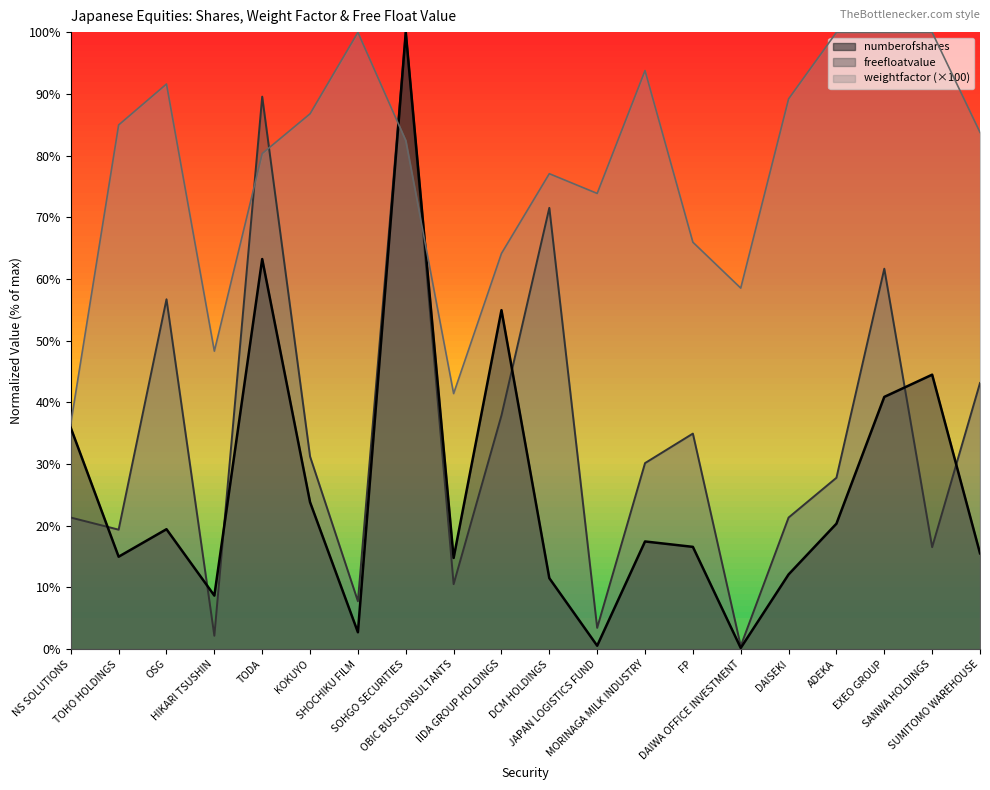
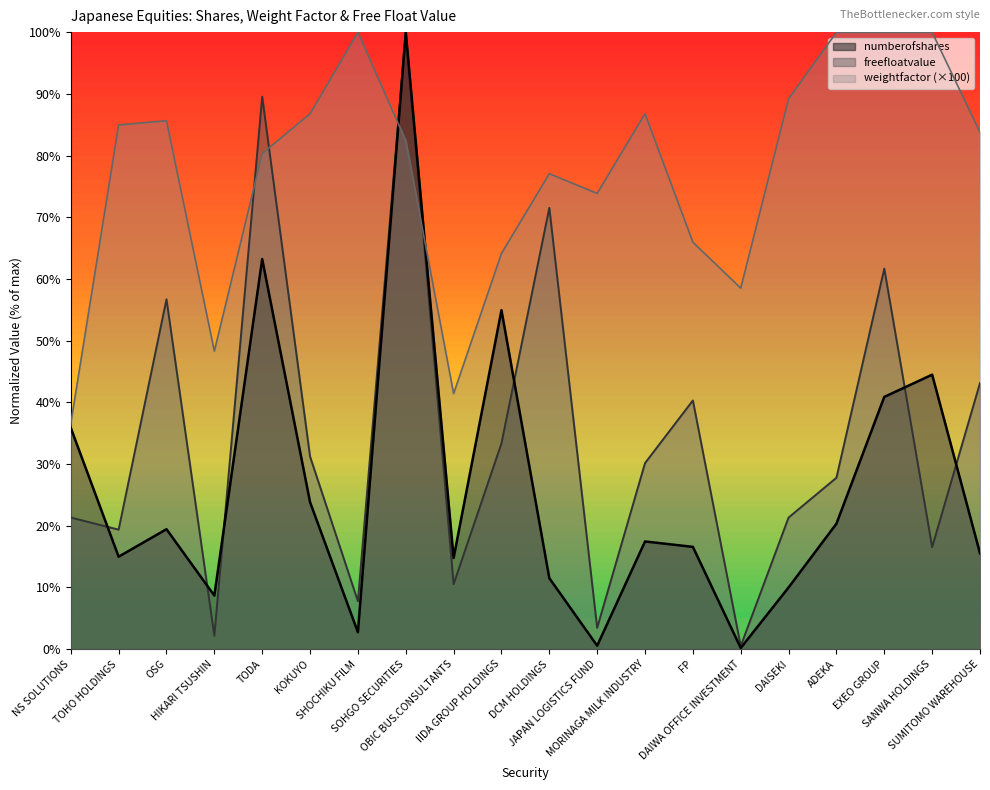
weightfactor (×100), OSG: 92% -> 86%
freefloatvalue, IIDA GROUP HOLDINGS: 38% -> 33%
weightfactor (×100), MORINAGA MILK INDUSTRY: 94% -> 87%
freefloatvalue, FP: 35% -> 40%
numberofshares, DAISEKI: 12% -> 10%
